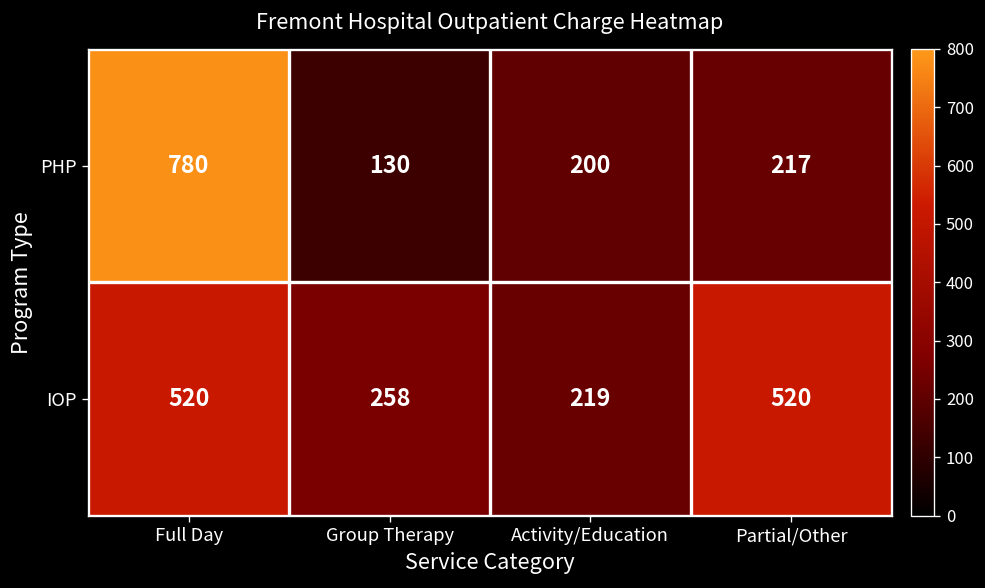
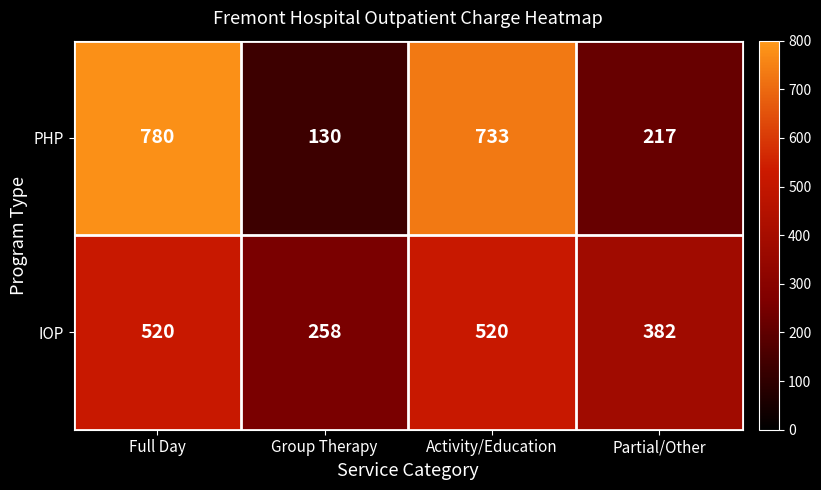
PHP, Activity/Education: 200 -> 733
IOP, Activity/Education: 219 -> 520
IOP, Partial/Other: 520 -> 382
